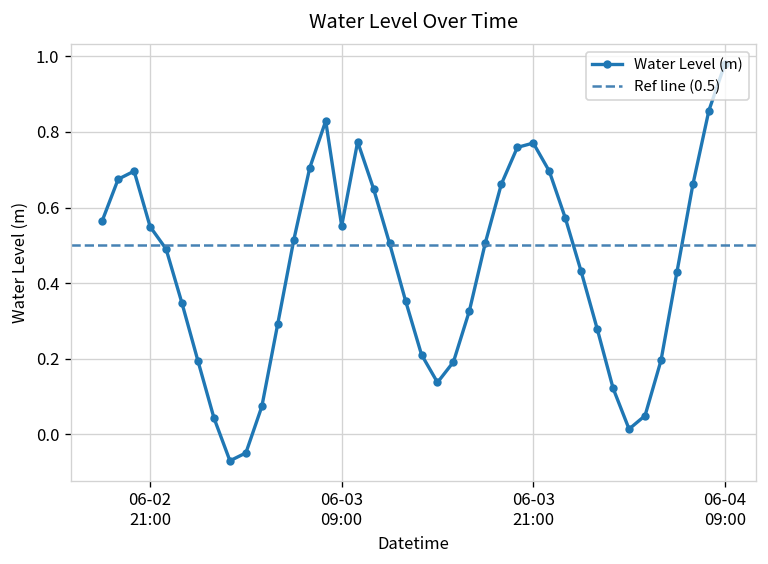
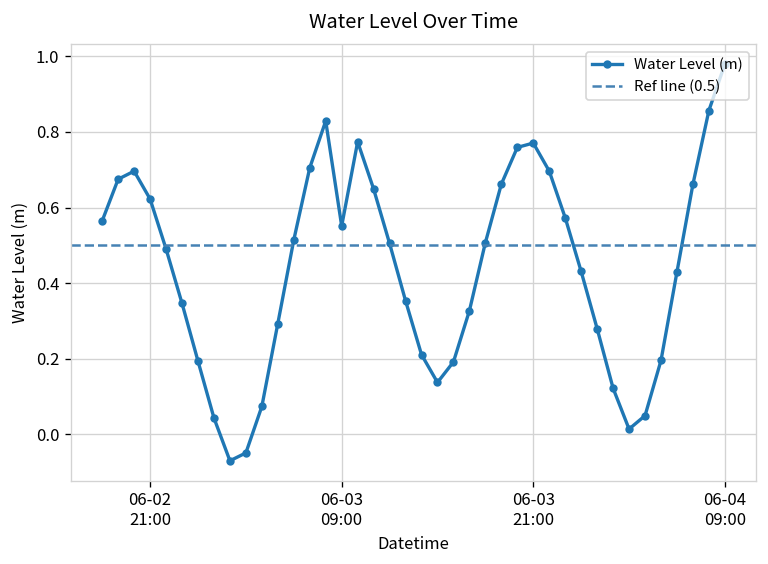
06-02 21:00: 0.55 -> 0.62
